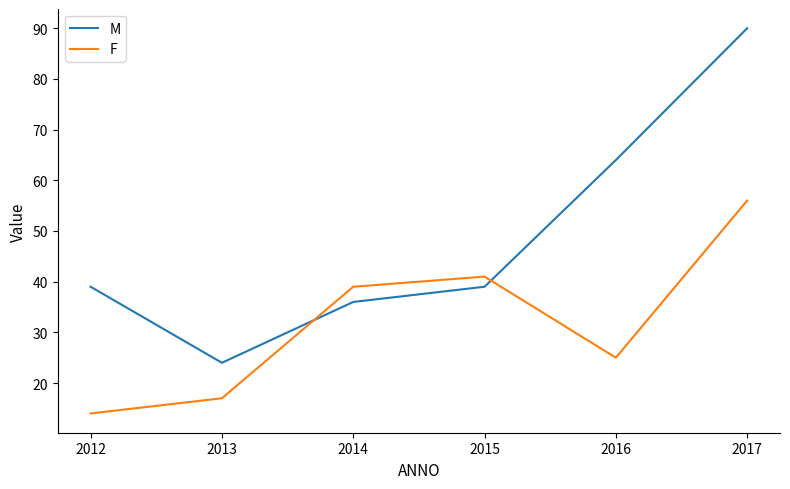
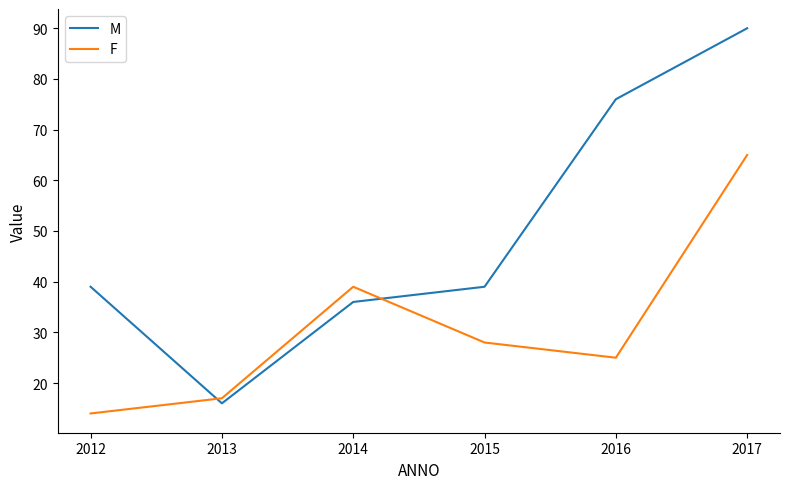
M, 2013: 24 -> 16
F, 2015: 41 -> 28
M, 2016: 64 -> 76
F, 2017: 56 -> 65
